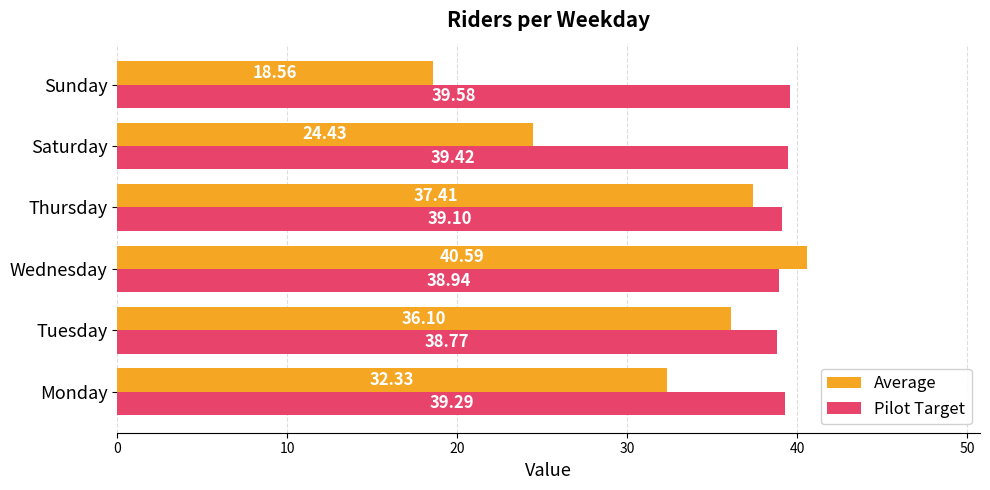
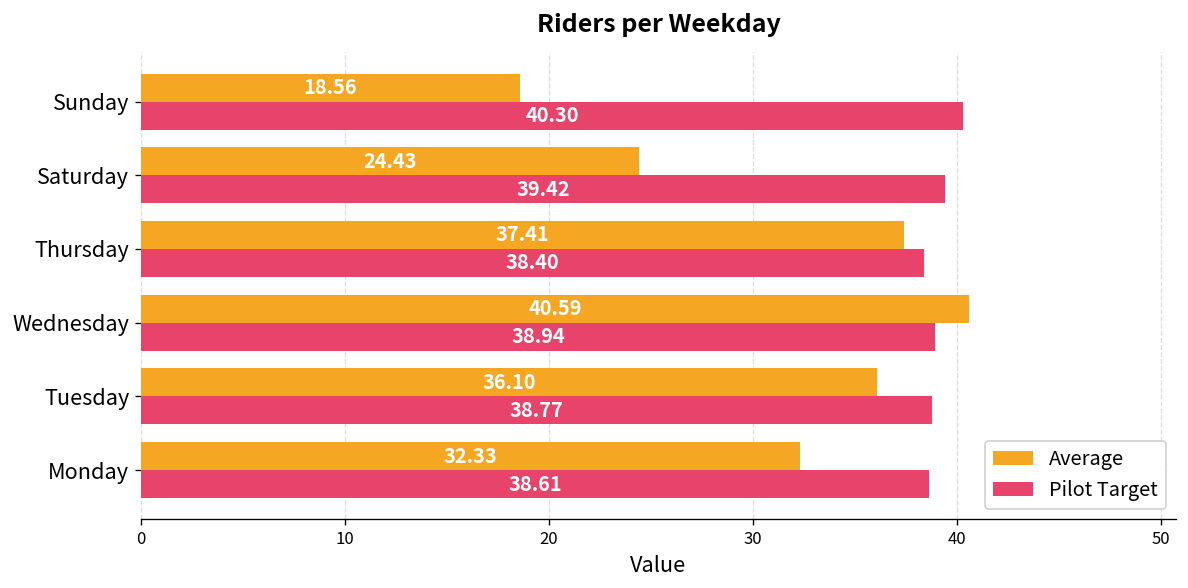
Pilot Target, Sunday: 39.58 -> 40.30
Pilot Target, Thursday: 39.10 -> 38.40
Pilot Target, Monday: 39.29 -> 38.61
